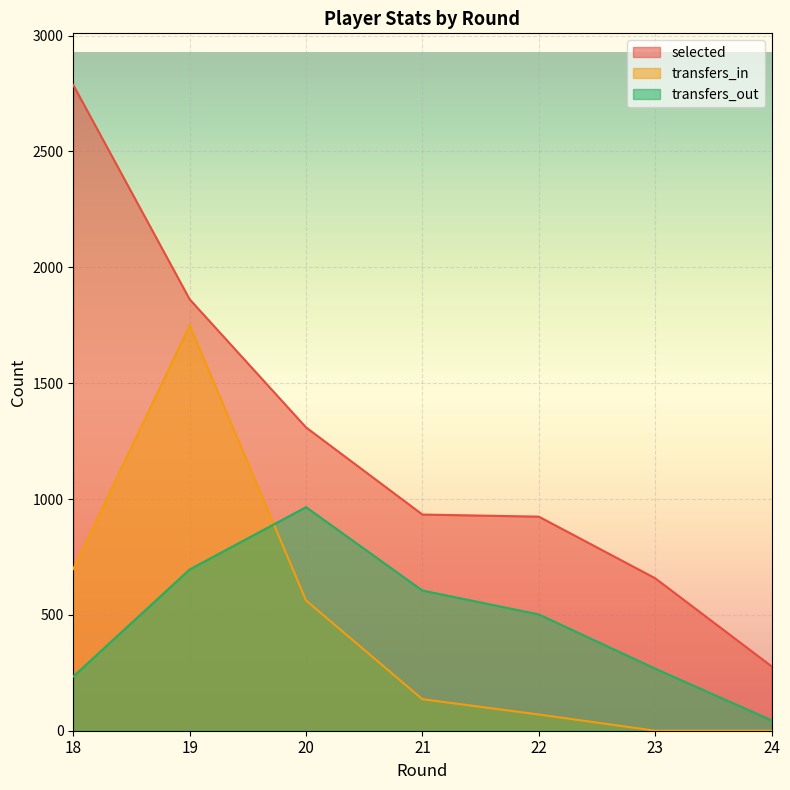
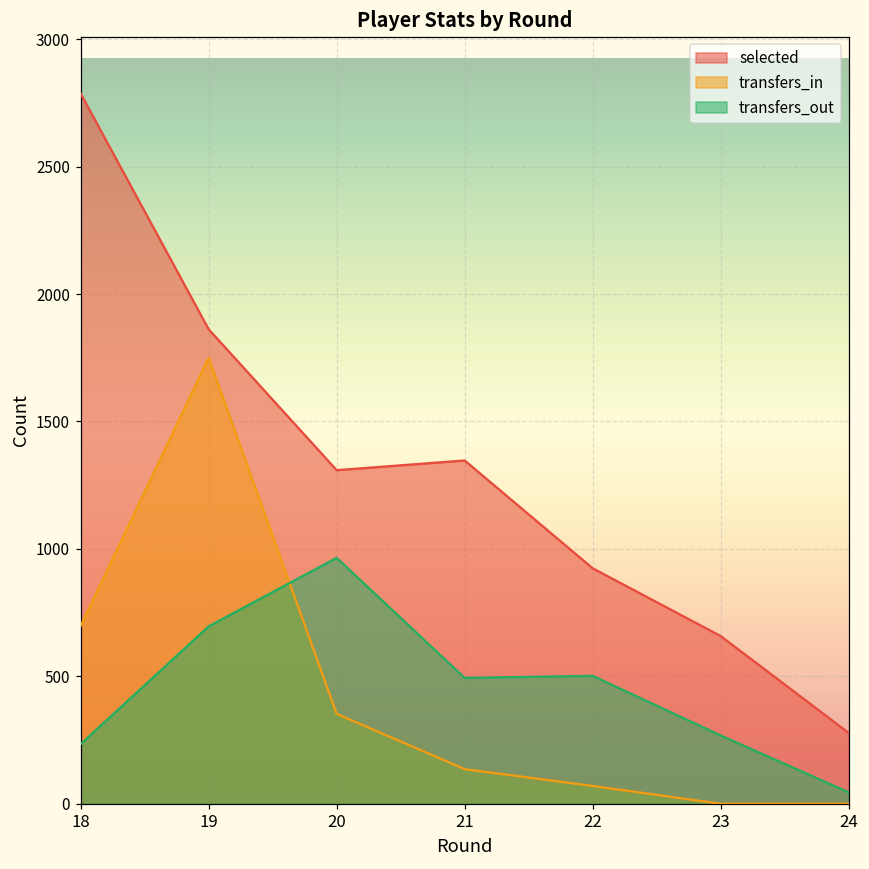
transfers_in, 20: 560 -> 350
selected, 21: 930 -> 1350
transfers_out, 21: 610 -> 490
